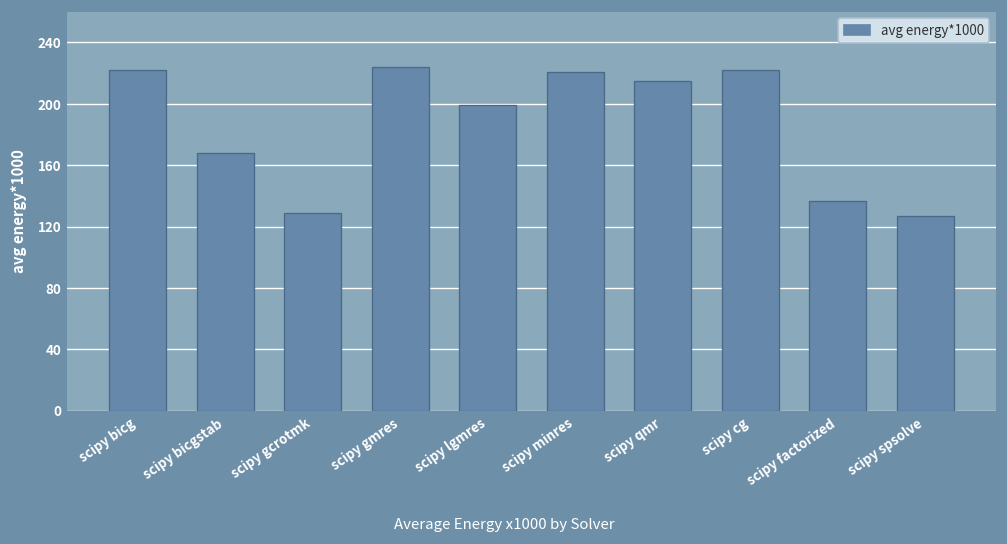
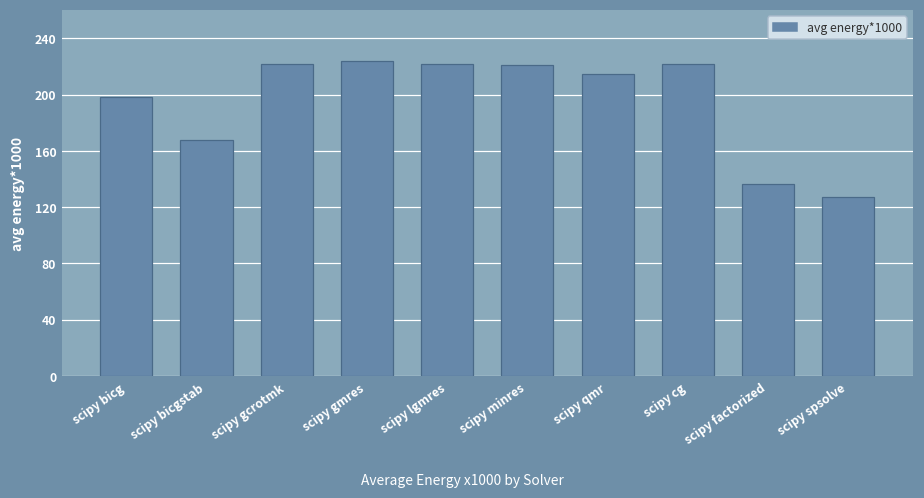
scipy bicg: 222 -> 198
scipy gcrotmk: 129 -> 221
scipy lgmres: 200 -> 221
